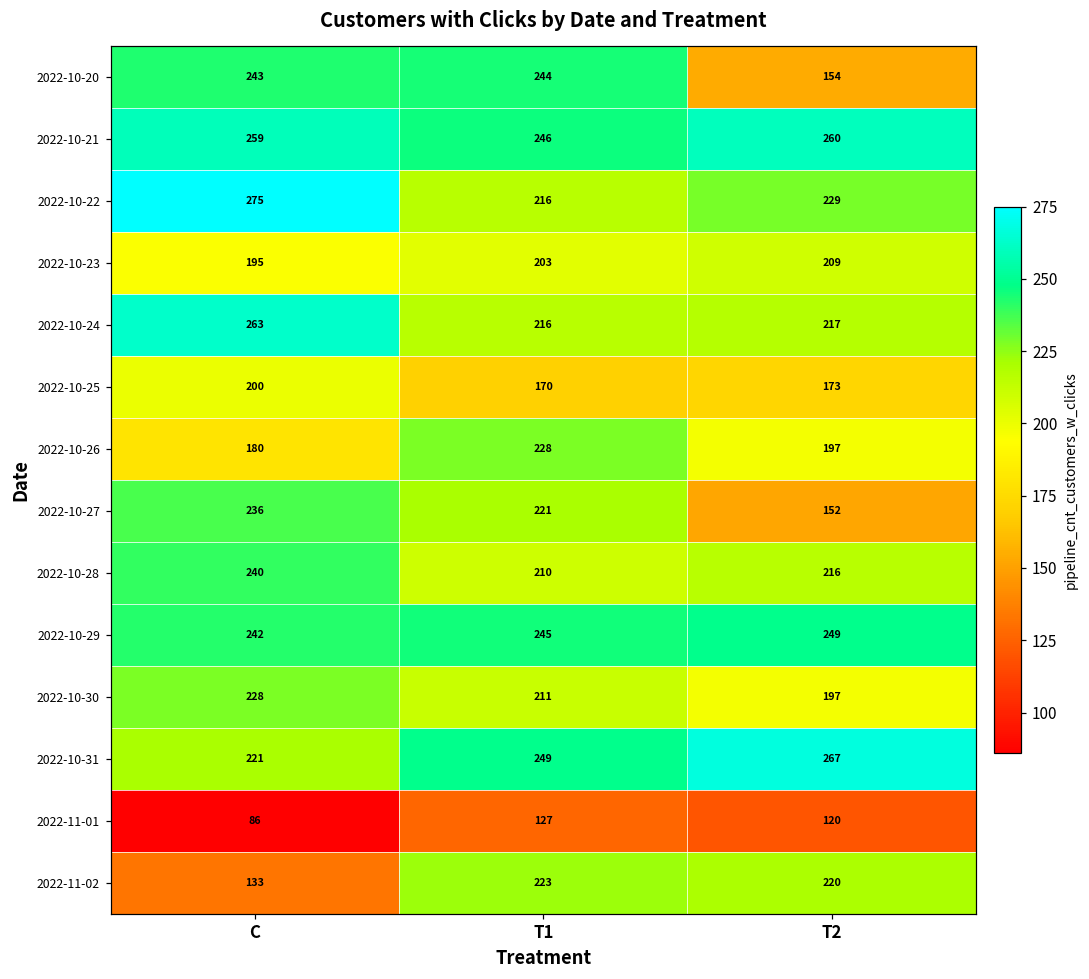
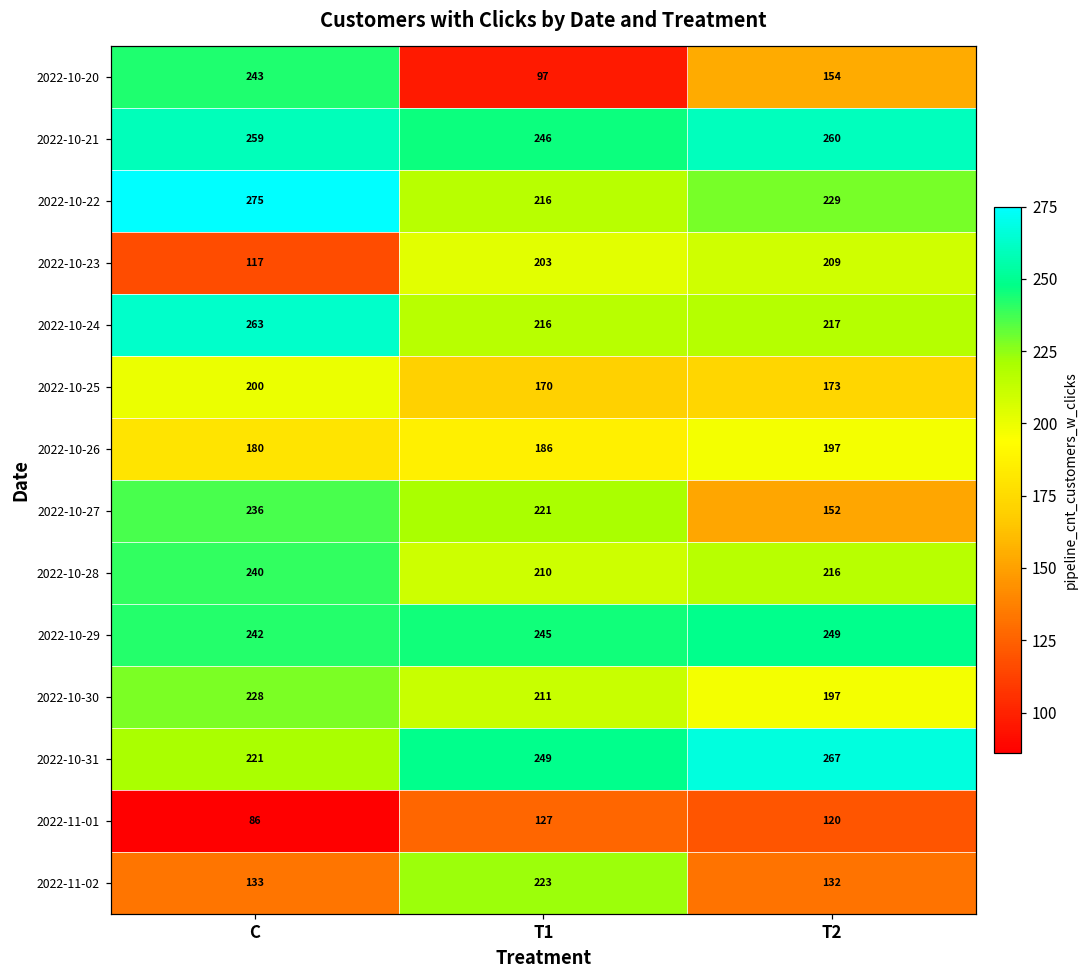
2022-10-20, T1: 244 -> 97
2022-10-23, C: 195 -> 117
2022-10-26, T1: 228 -> 186
2022-11-02, T2: 220 -> 132
